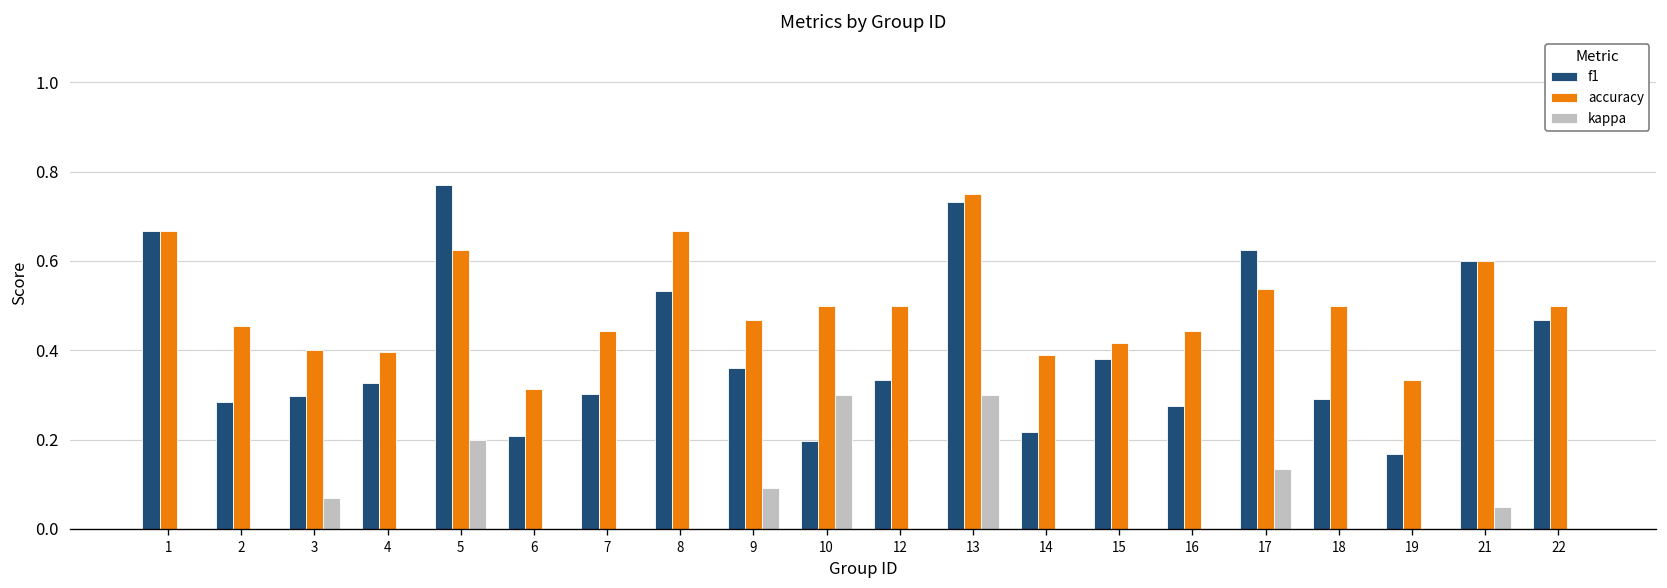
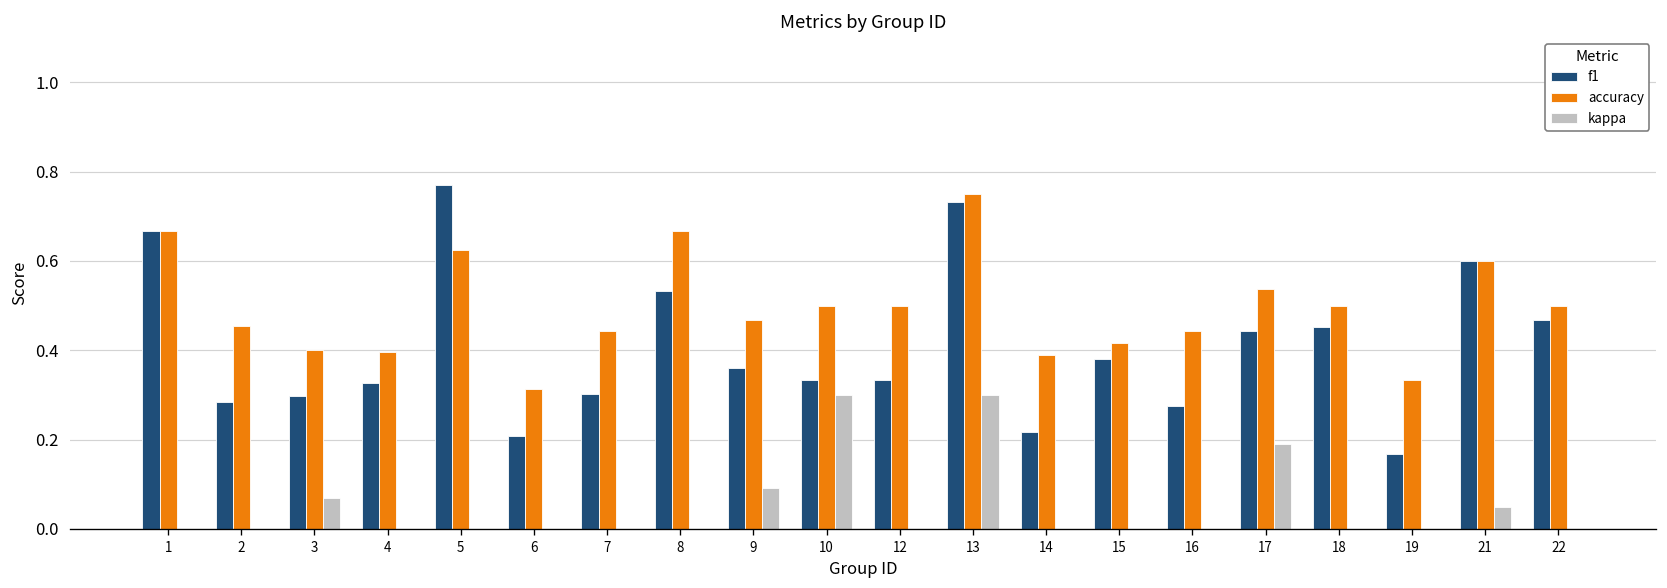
kappa, 5: 0.2 -> 0.0
f1, 10: 0.20 -> 0.33
f1, 17: 0.63 -> 0.44
kappa, 17: 0.13 -> 0.19
f1, 18: 0.29 -> 0.45
